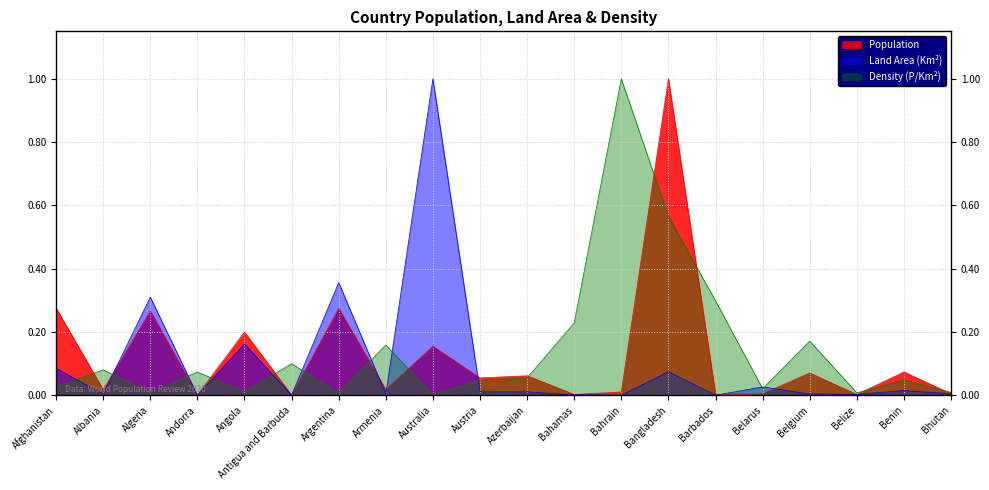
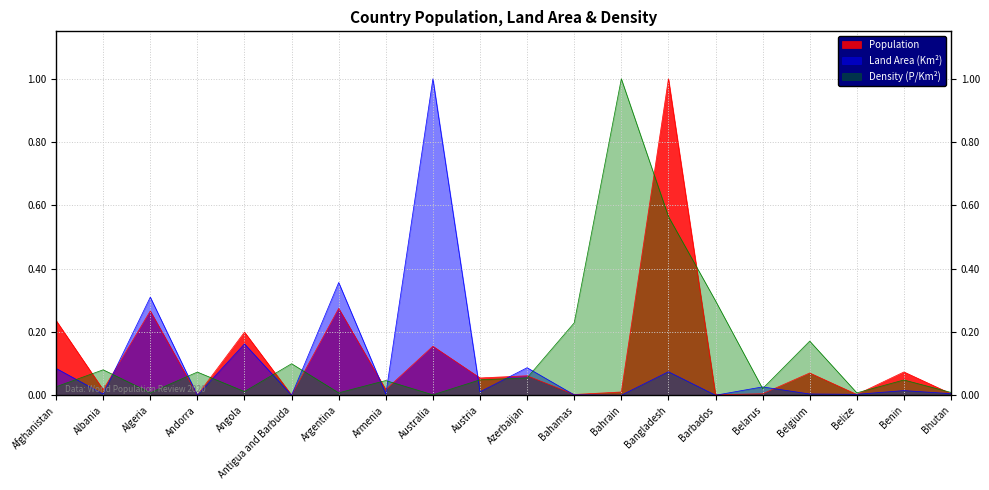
Population, Afghanistan: 0.28 -> 0.24
Density (P/Km²), Armenia: 0.16 -> 0.05
Land Area (Km²), Azerbaijan: 0.01 -> 0.09
